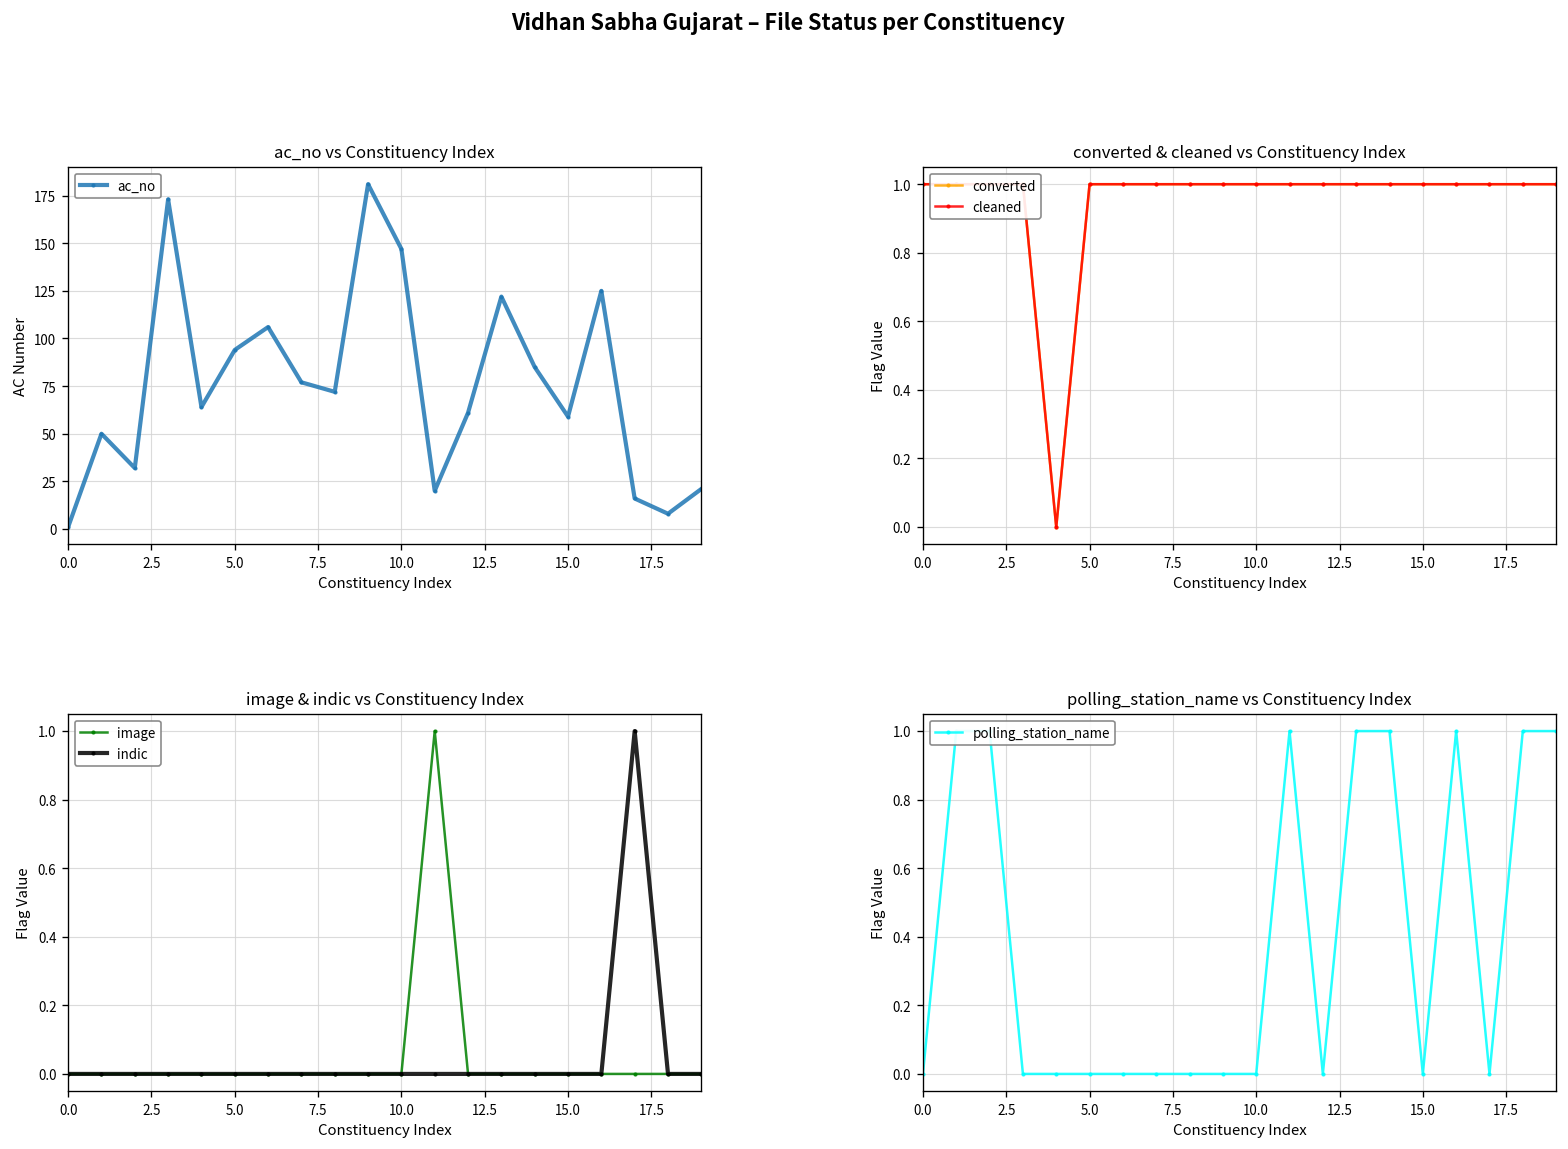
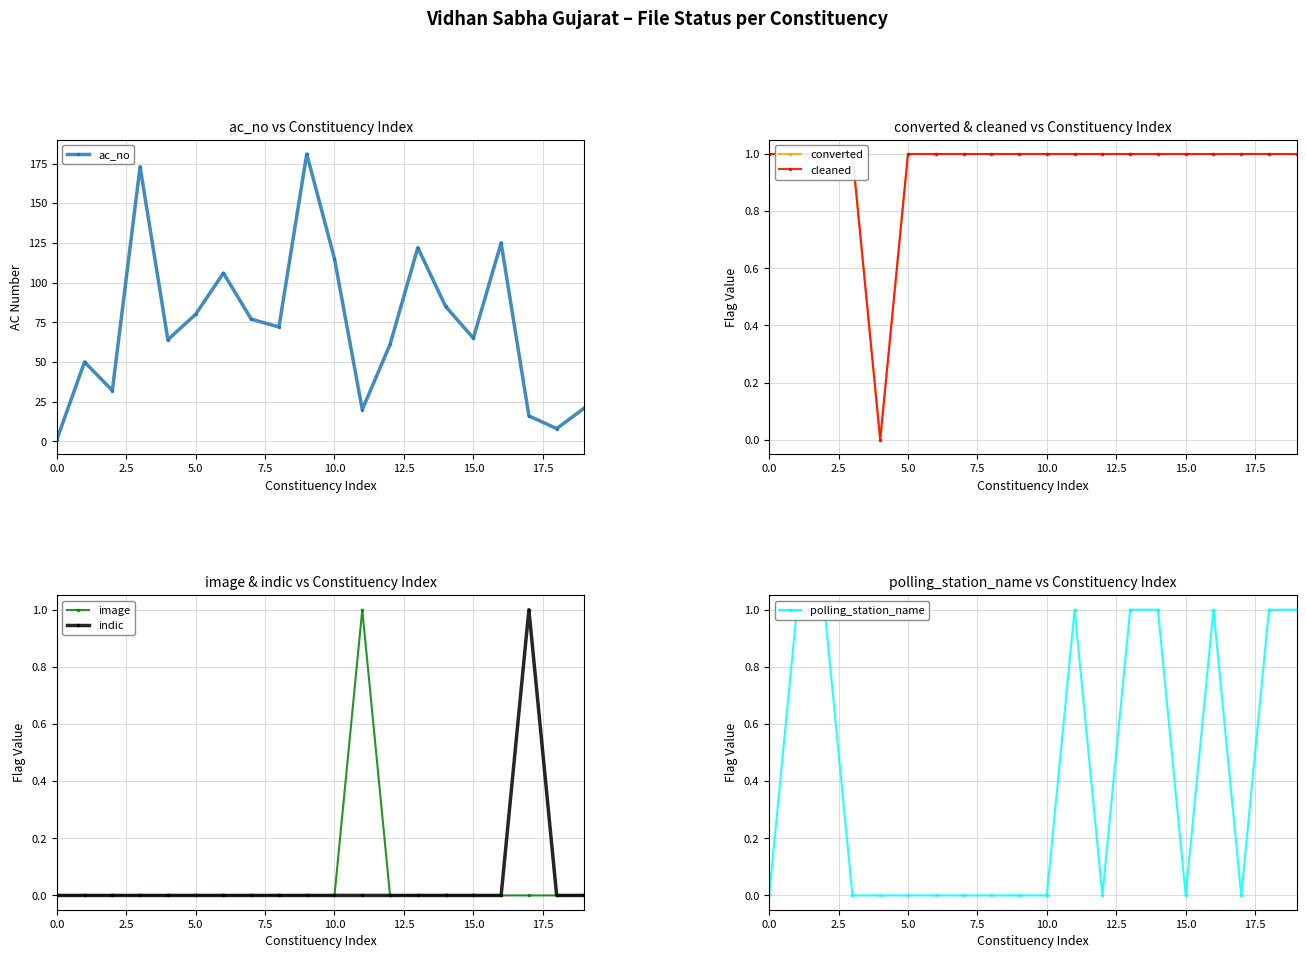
ac_no vs Constituency Index, 5.0: 94 -> 80
ac_no vs Constituency Index, 10.0: 147 -> 115
ac_no vs Constituency Index, 15.0: 59 -> 65
